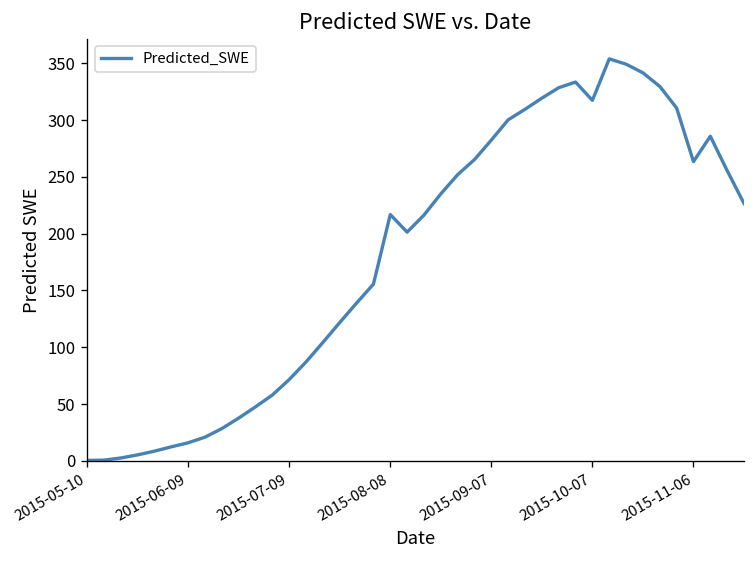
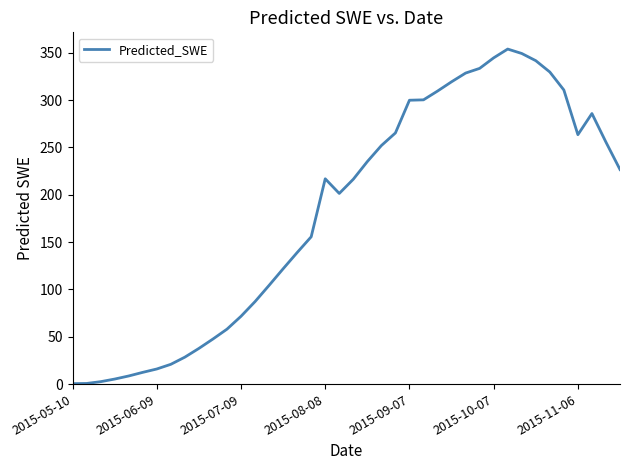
2015-09-07: 280 -> 300
2015-10-07: 320 -> 340
